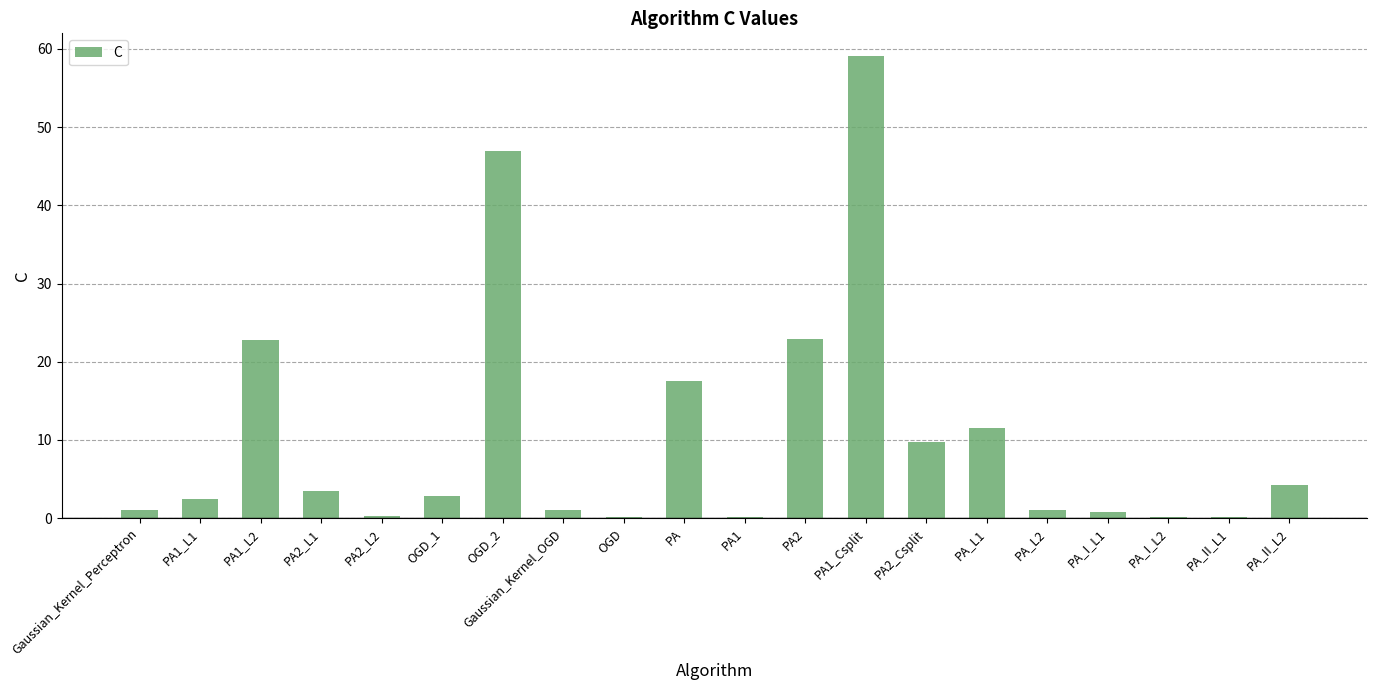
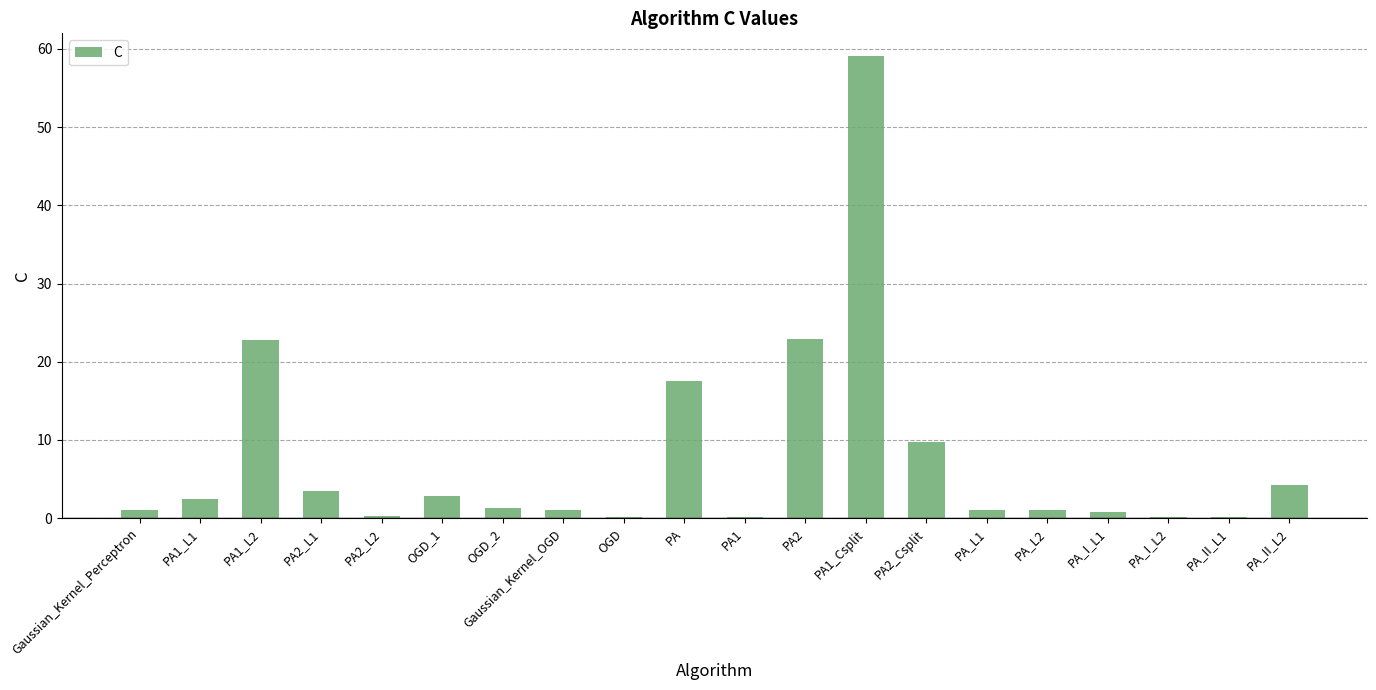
OGD_2: 47 -> 1
PA_L1: 12 -> 1
